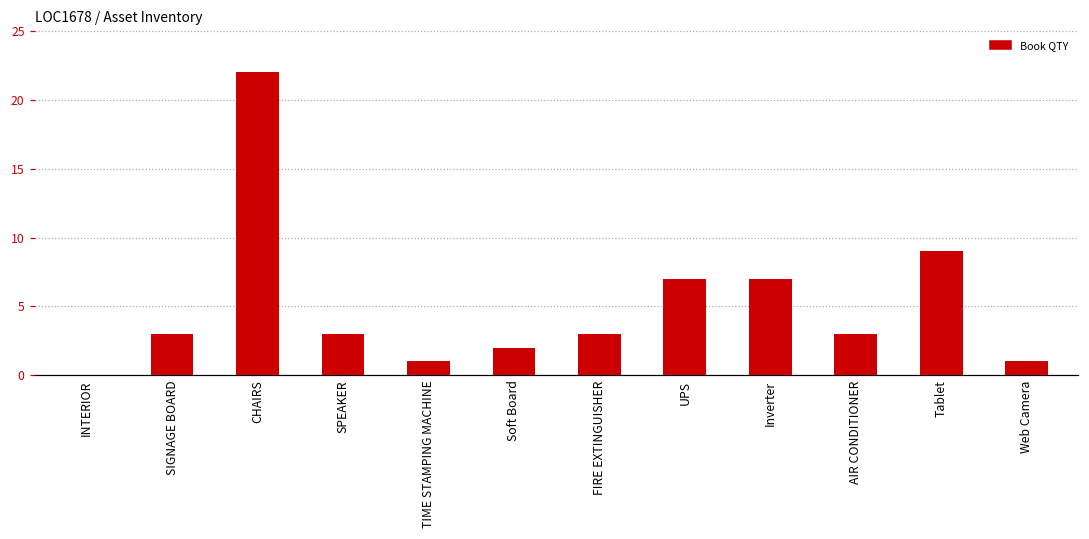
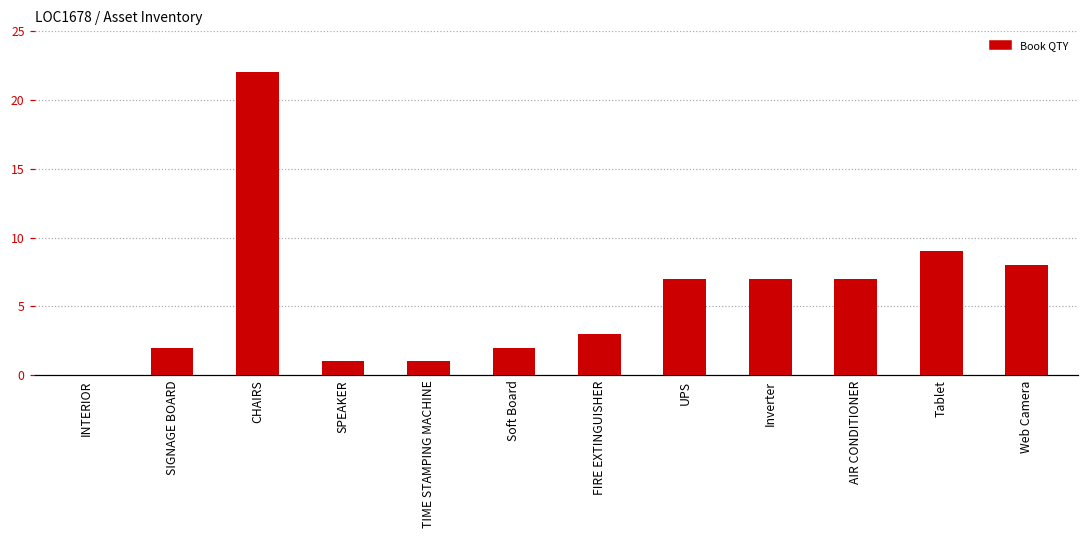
SIGNAGE BOARD: 3 -> 2
SPEAKER: 3 -> 1
AIR CONDITIONER: 3 -> 7
Web Camera: 1 -> 8
